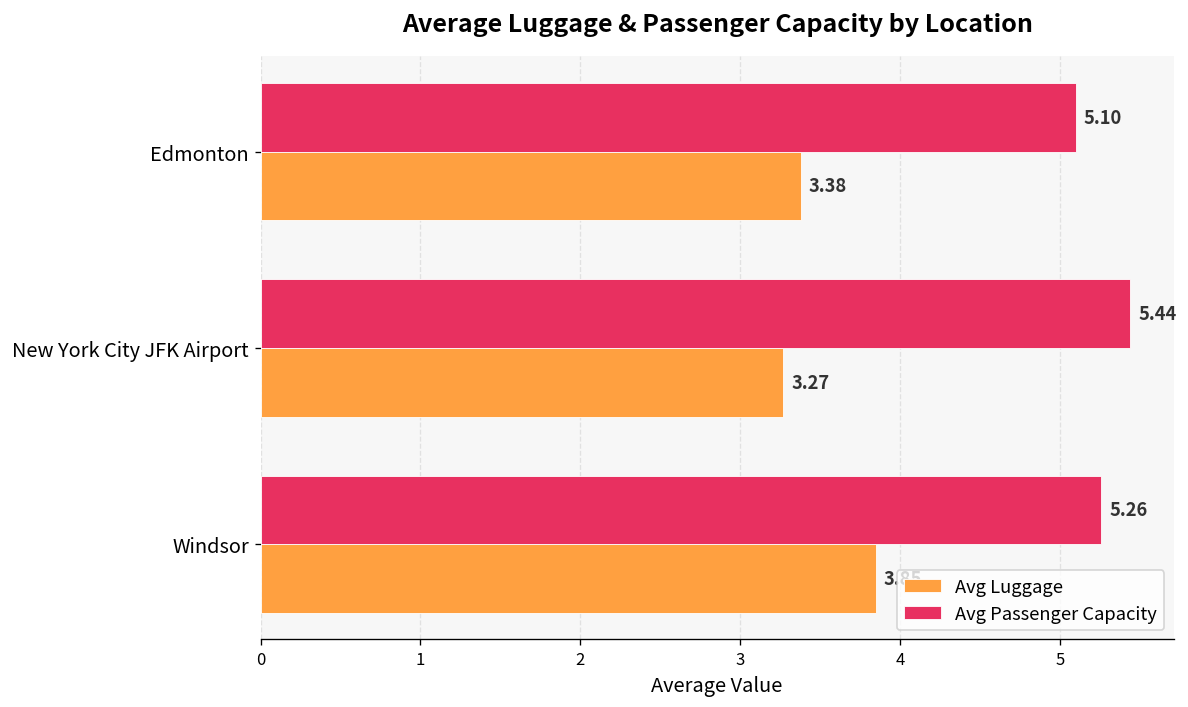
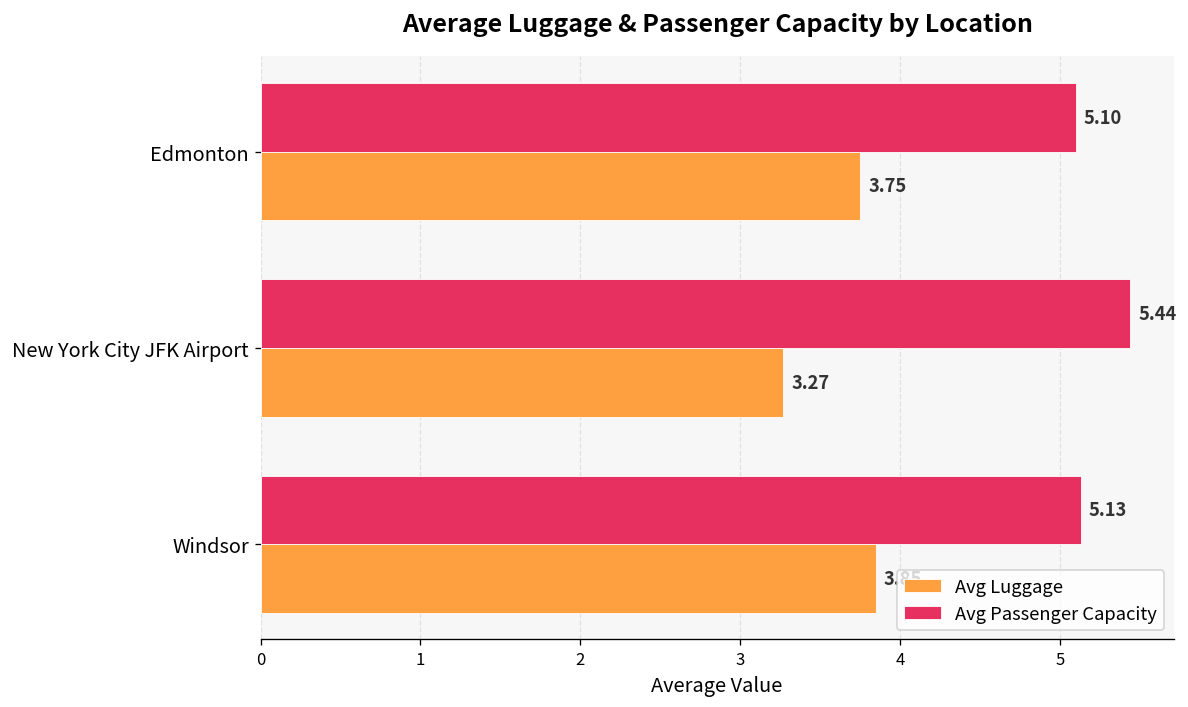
Avg Luggage, Edmonton: 3.38 -> 3.75
Avg Passenger Capacity, Windsor: 5.26 -> 5.13
